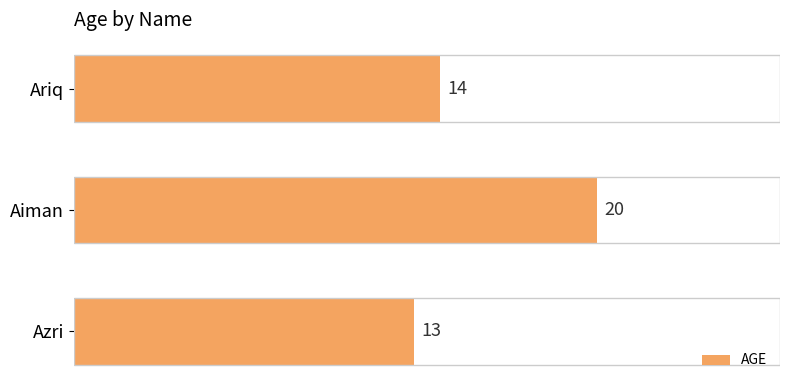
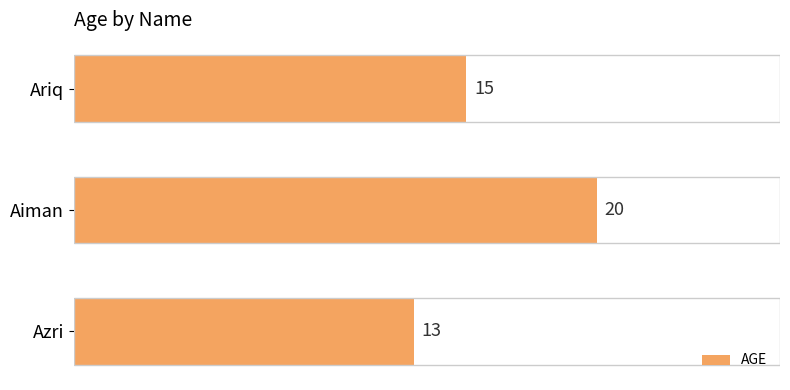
Ariq: 14 -> 15
